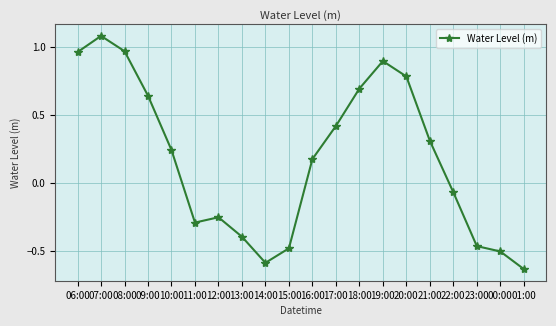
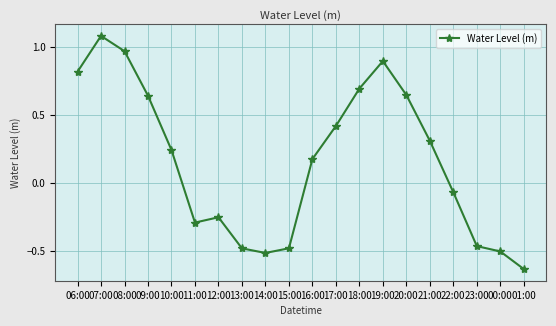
06:00: 0.96 -> 0.82
13:00: -0.40 -> -0.48
14:00: -0.59 -> -0.52
20:00: 0.78 -> 0.65
